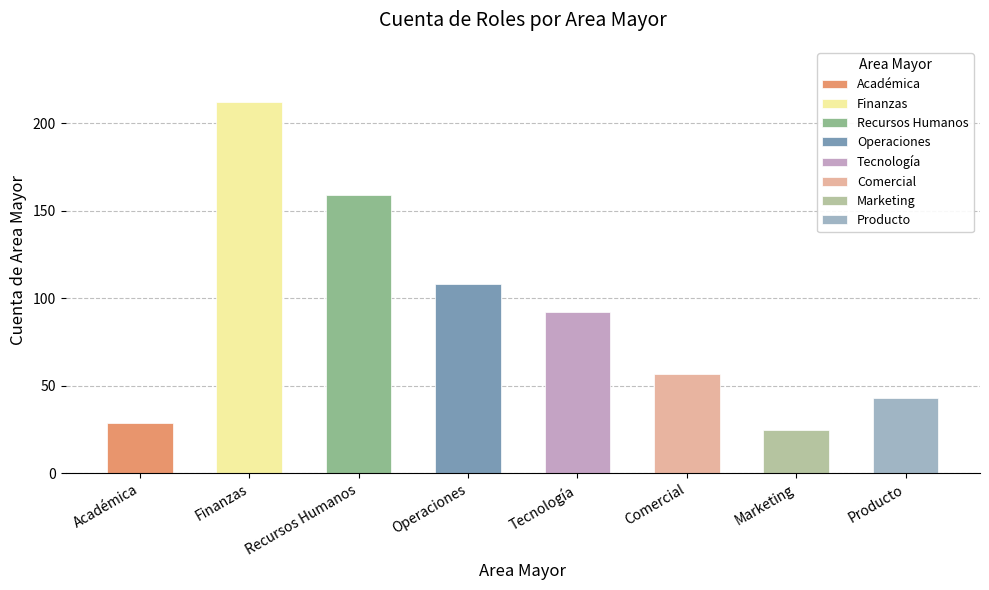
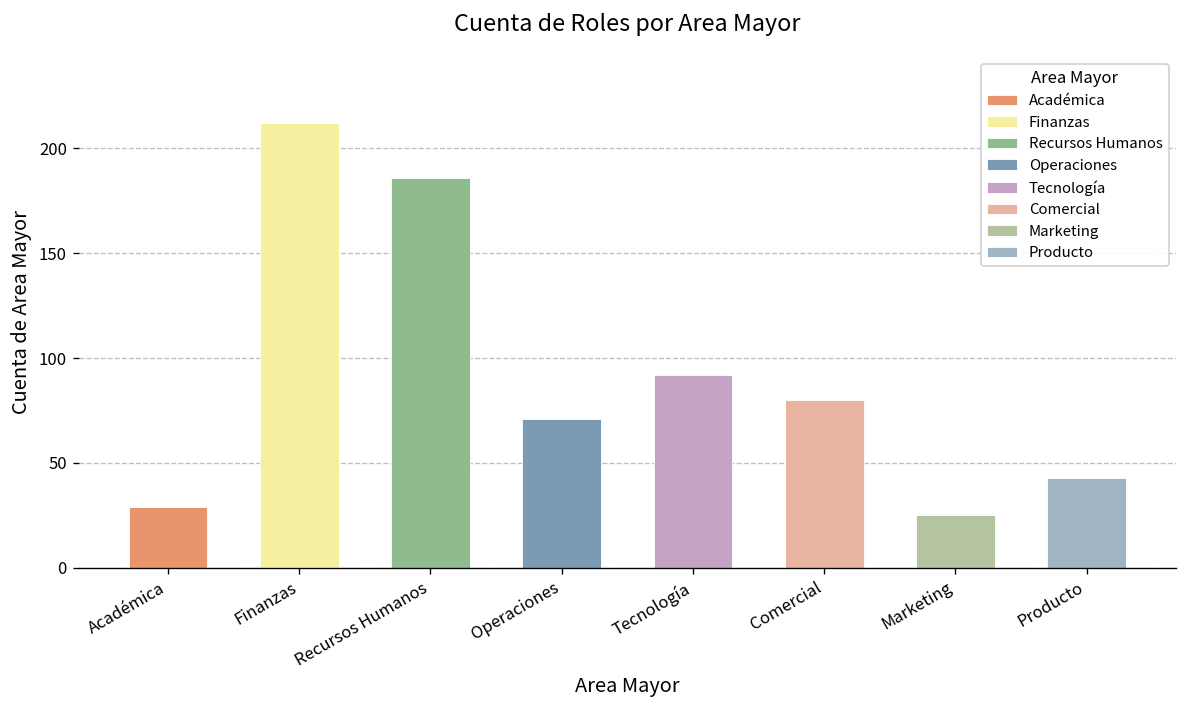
Recursos Humanos: 159 -> 186
Operaciones: 108 -> 71
Comercial: 57 -> 80
